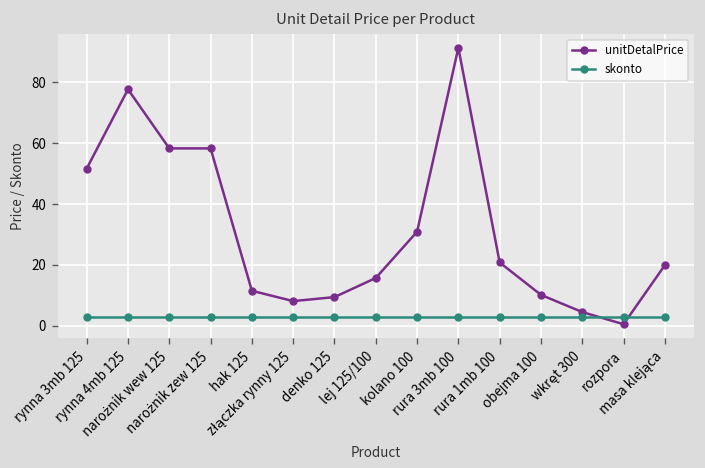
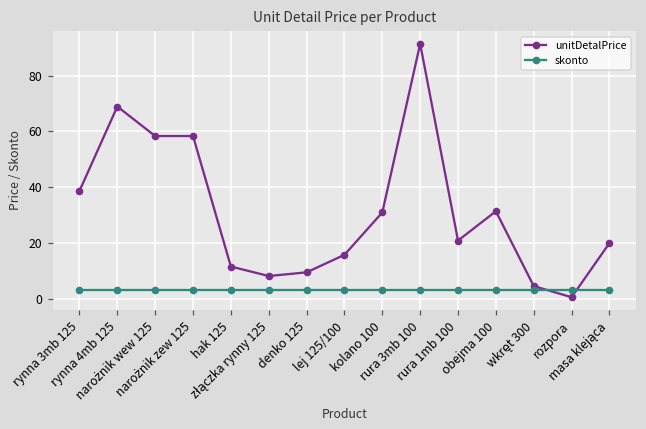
unitDetalPrice, rynna 3mb 125: 52 -> 39
unitDetalPrice, rynna 4mb 125: 78 -> 69
unitDetalPrice, obejma 100: 10 -> 31
